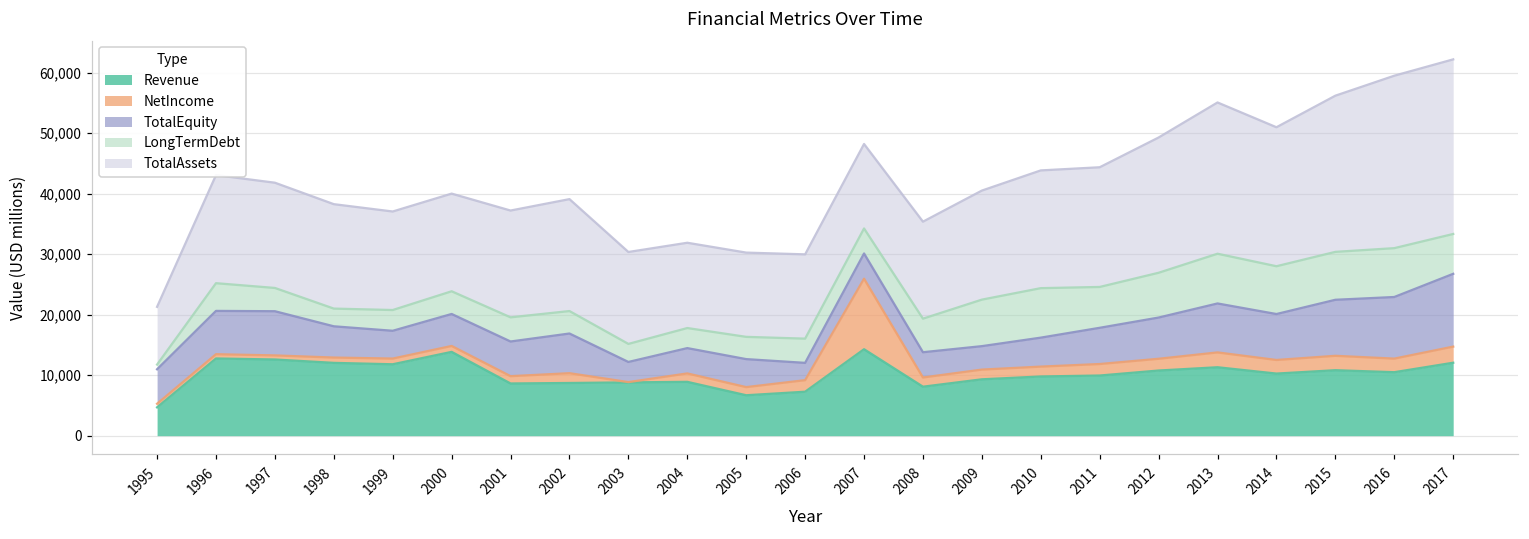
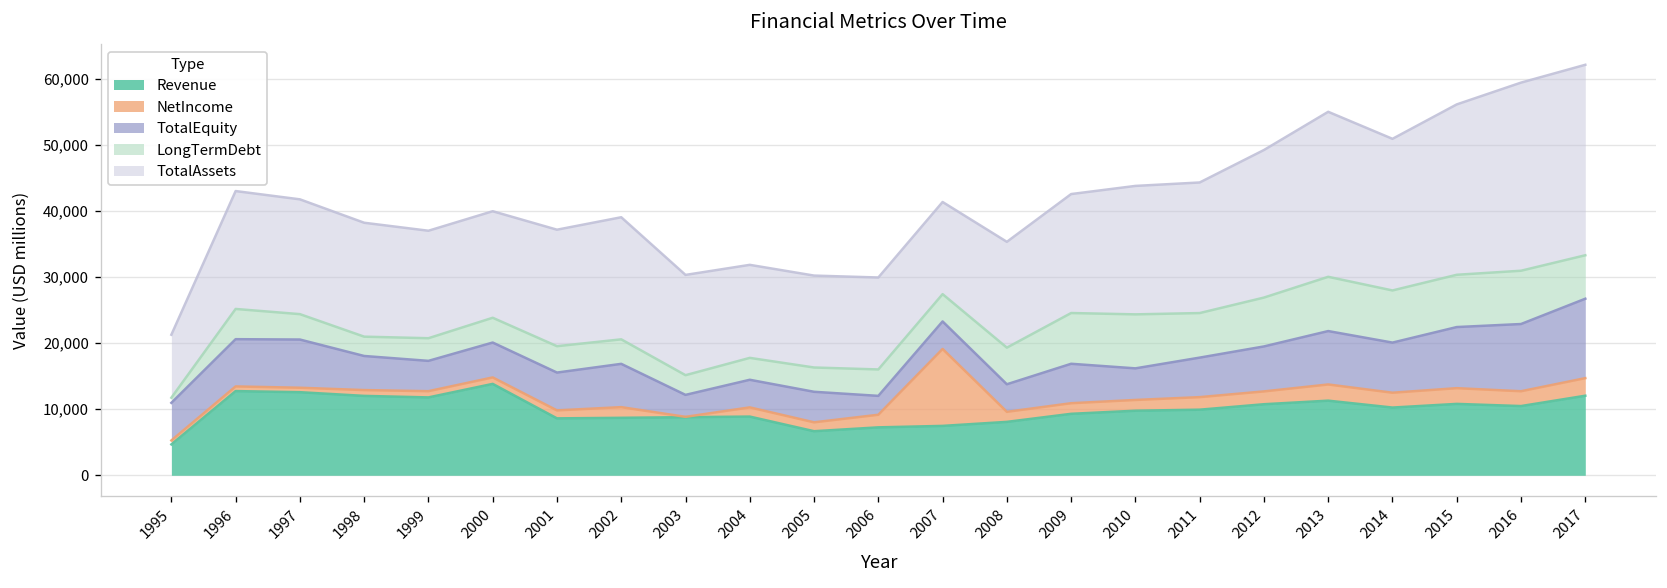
Revenue, 2007: 14,000 -> 7,000
TotalEquity, 2009: 4,000 -> 6,000
